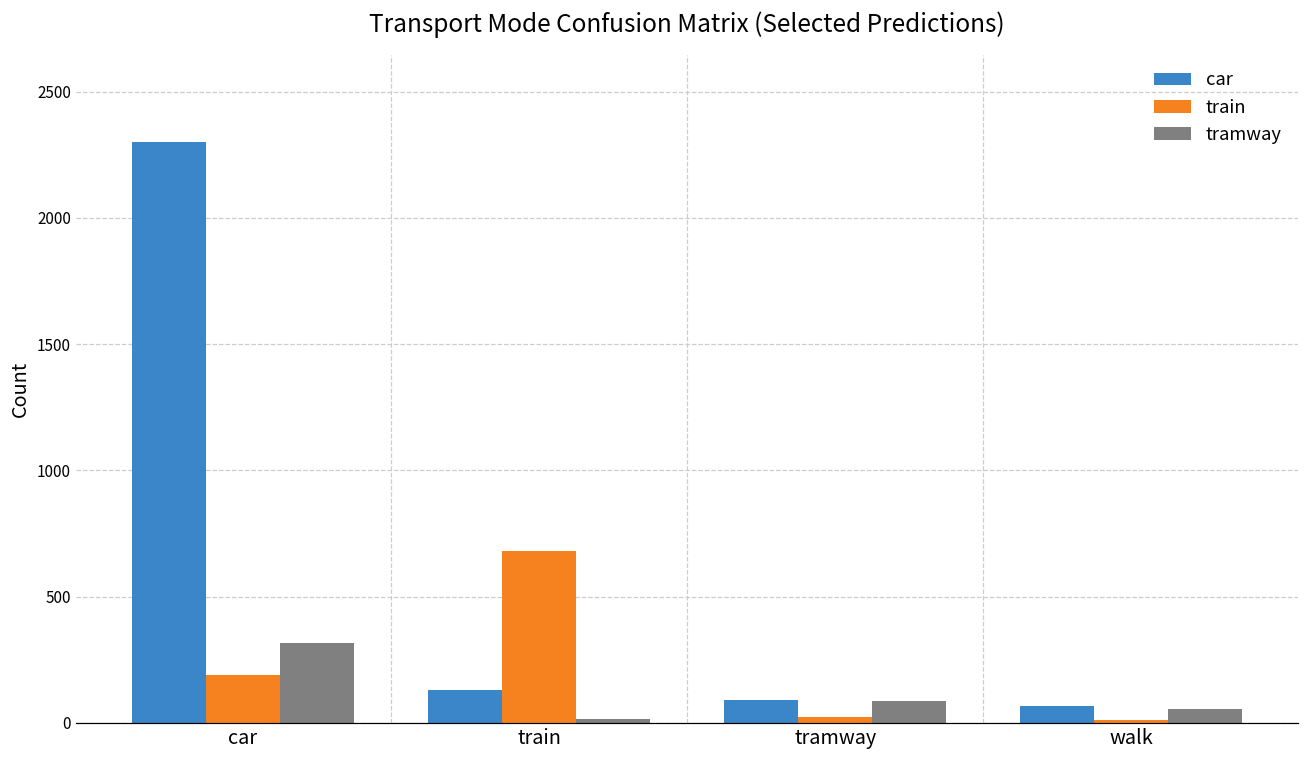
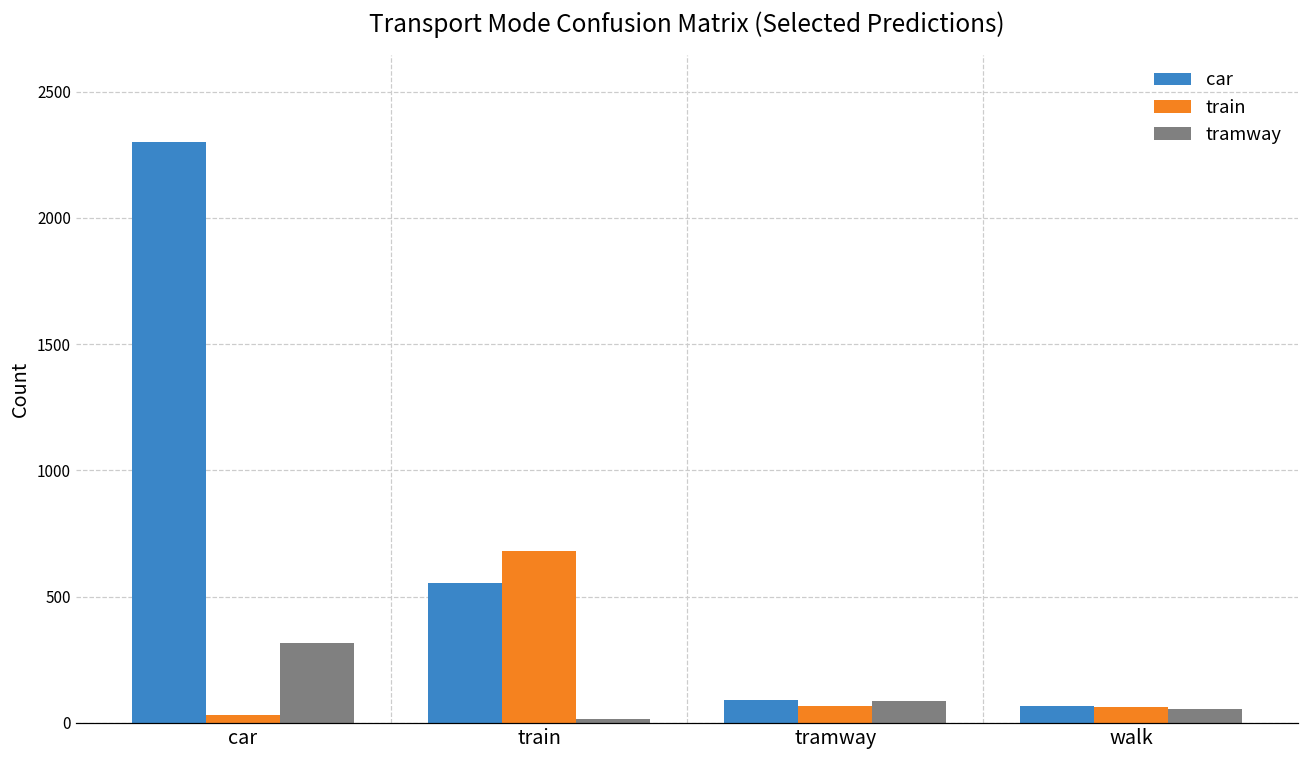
train, car: 190 -> 30
car, train: 130 -> 550
train, tramway: 20 -> 70
train, walk: 10 -> 60
